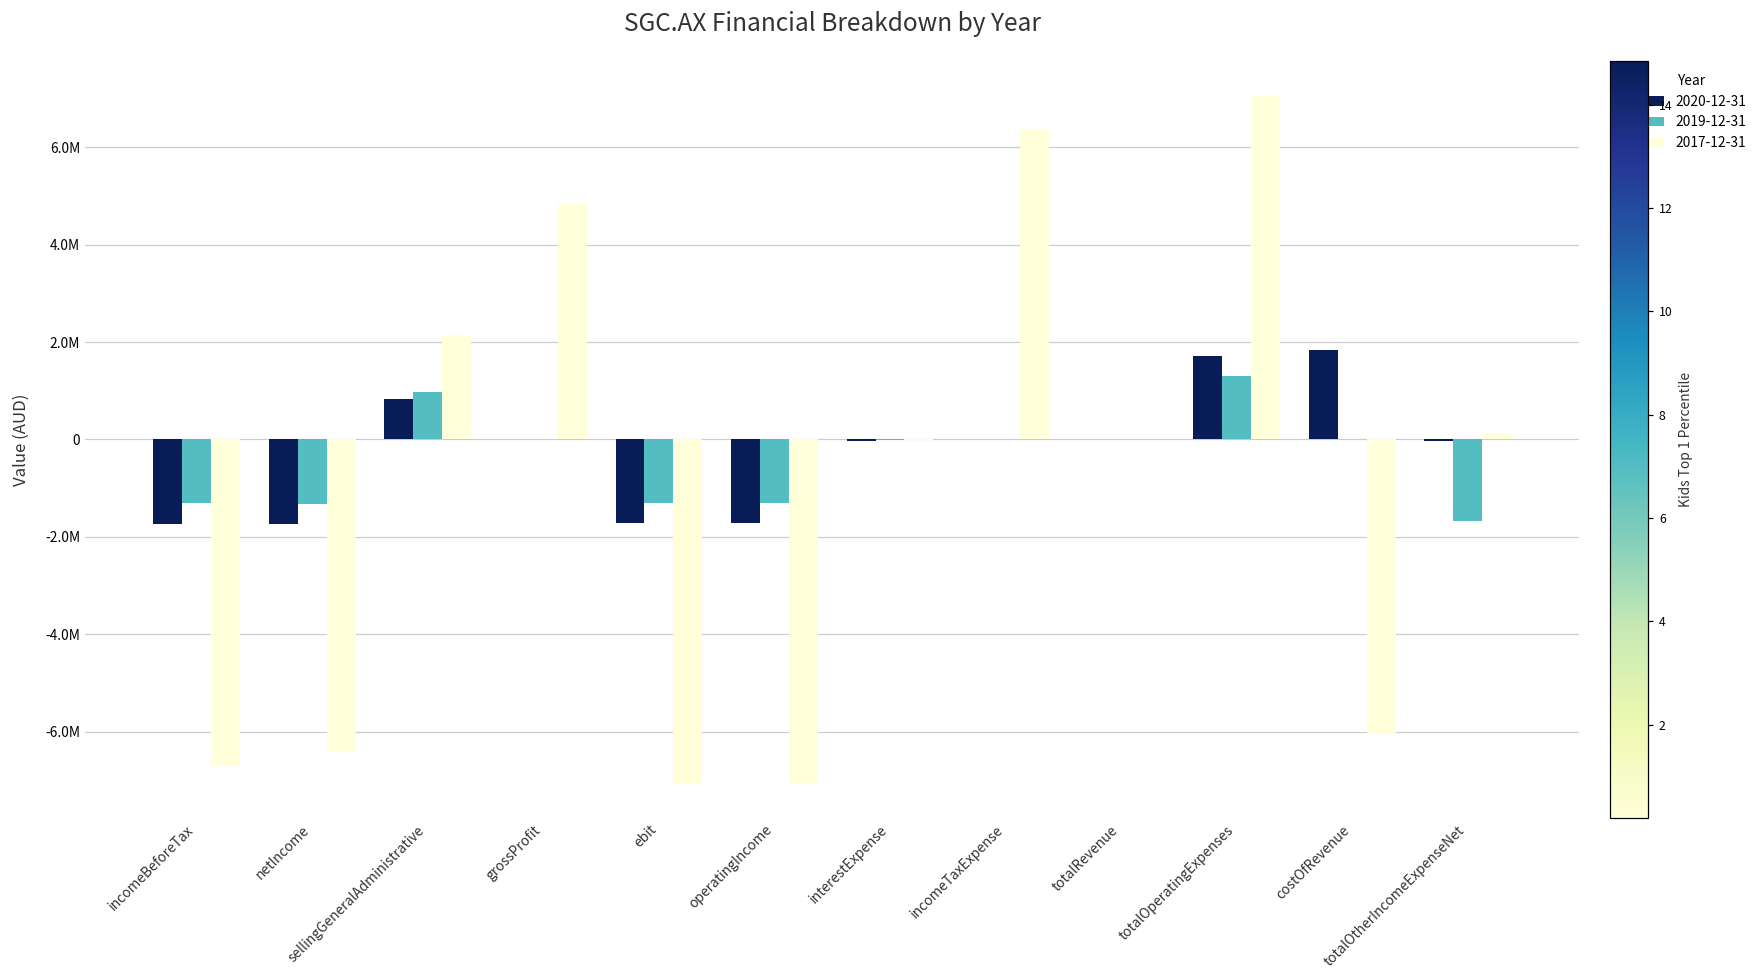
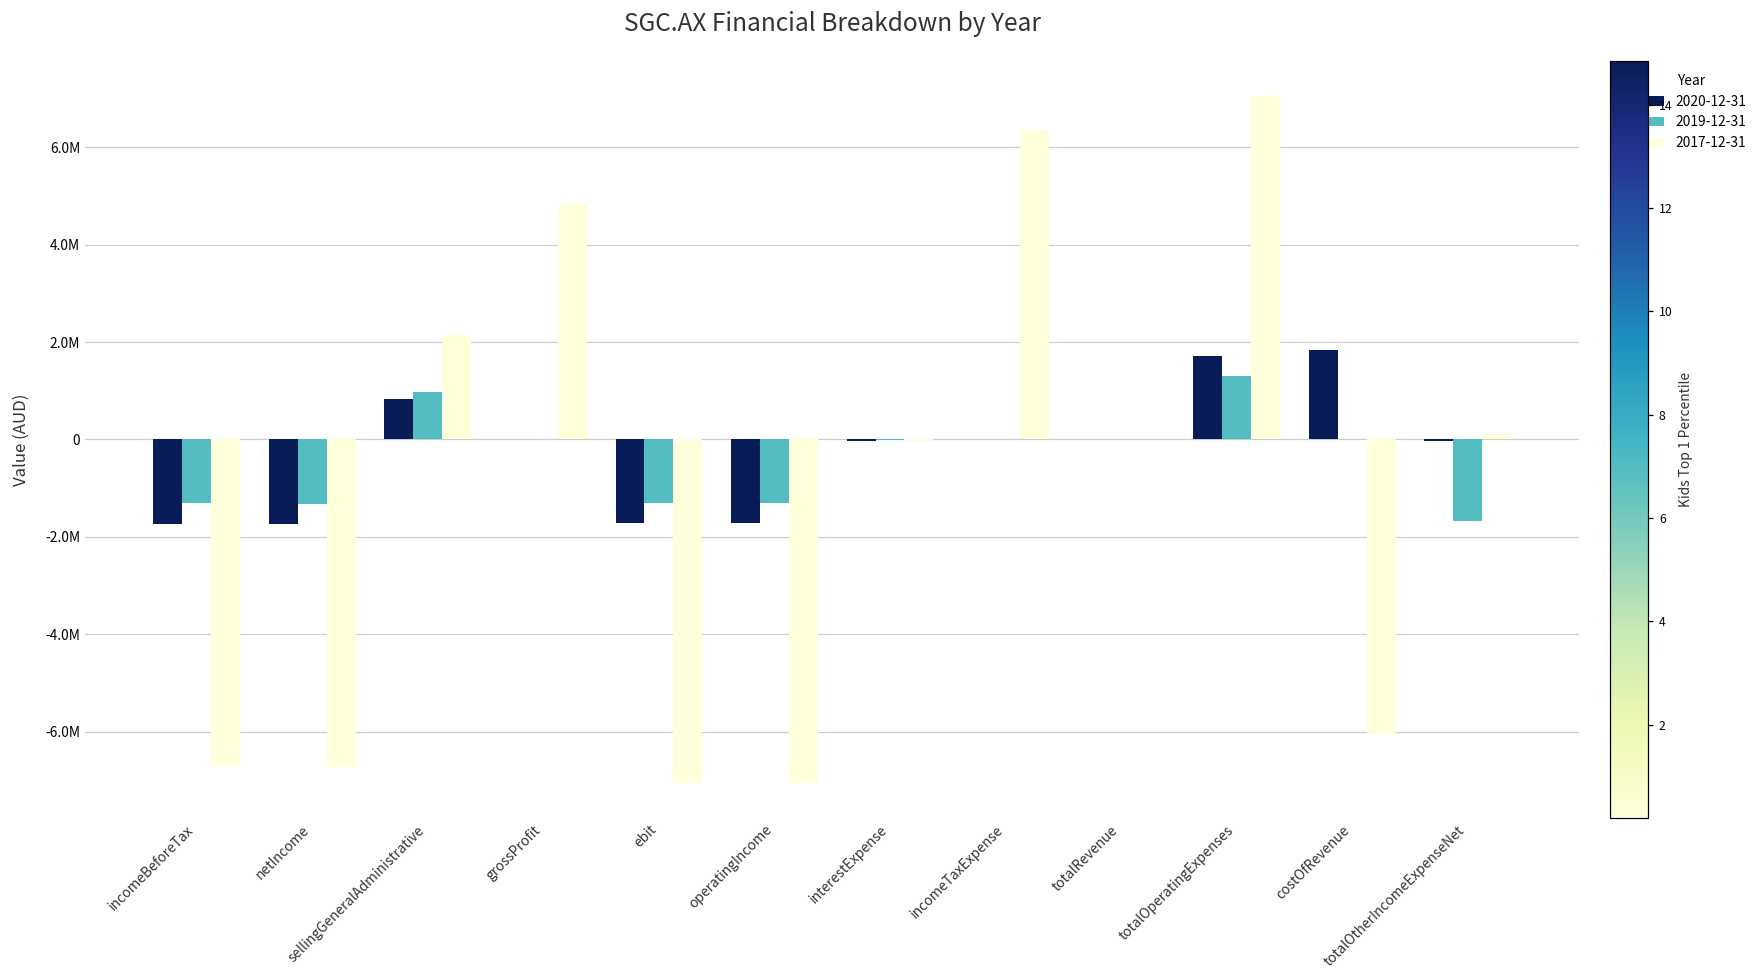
2017-12-31, netIncome: -6400000 -> -6700000
